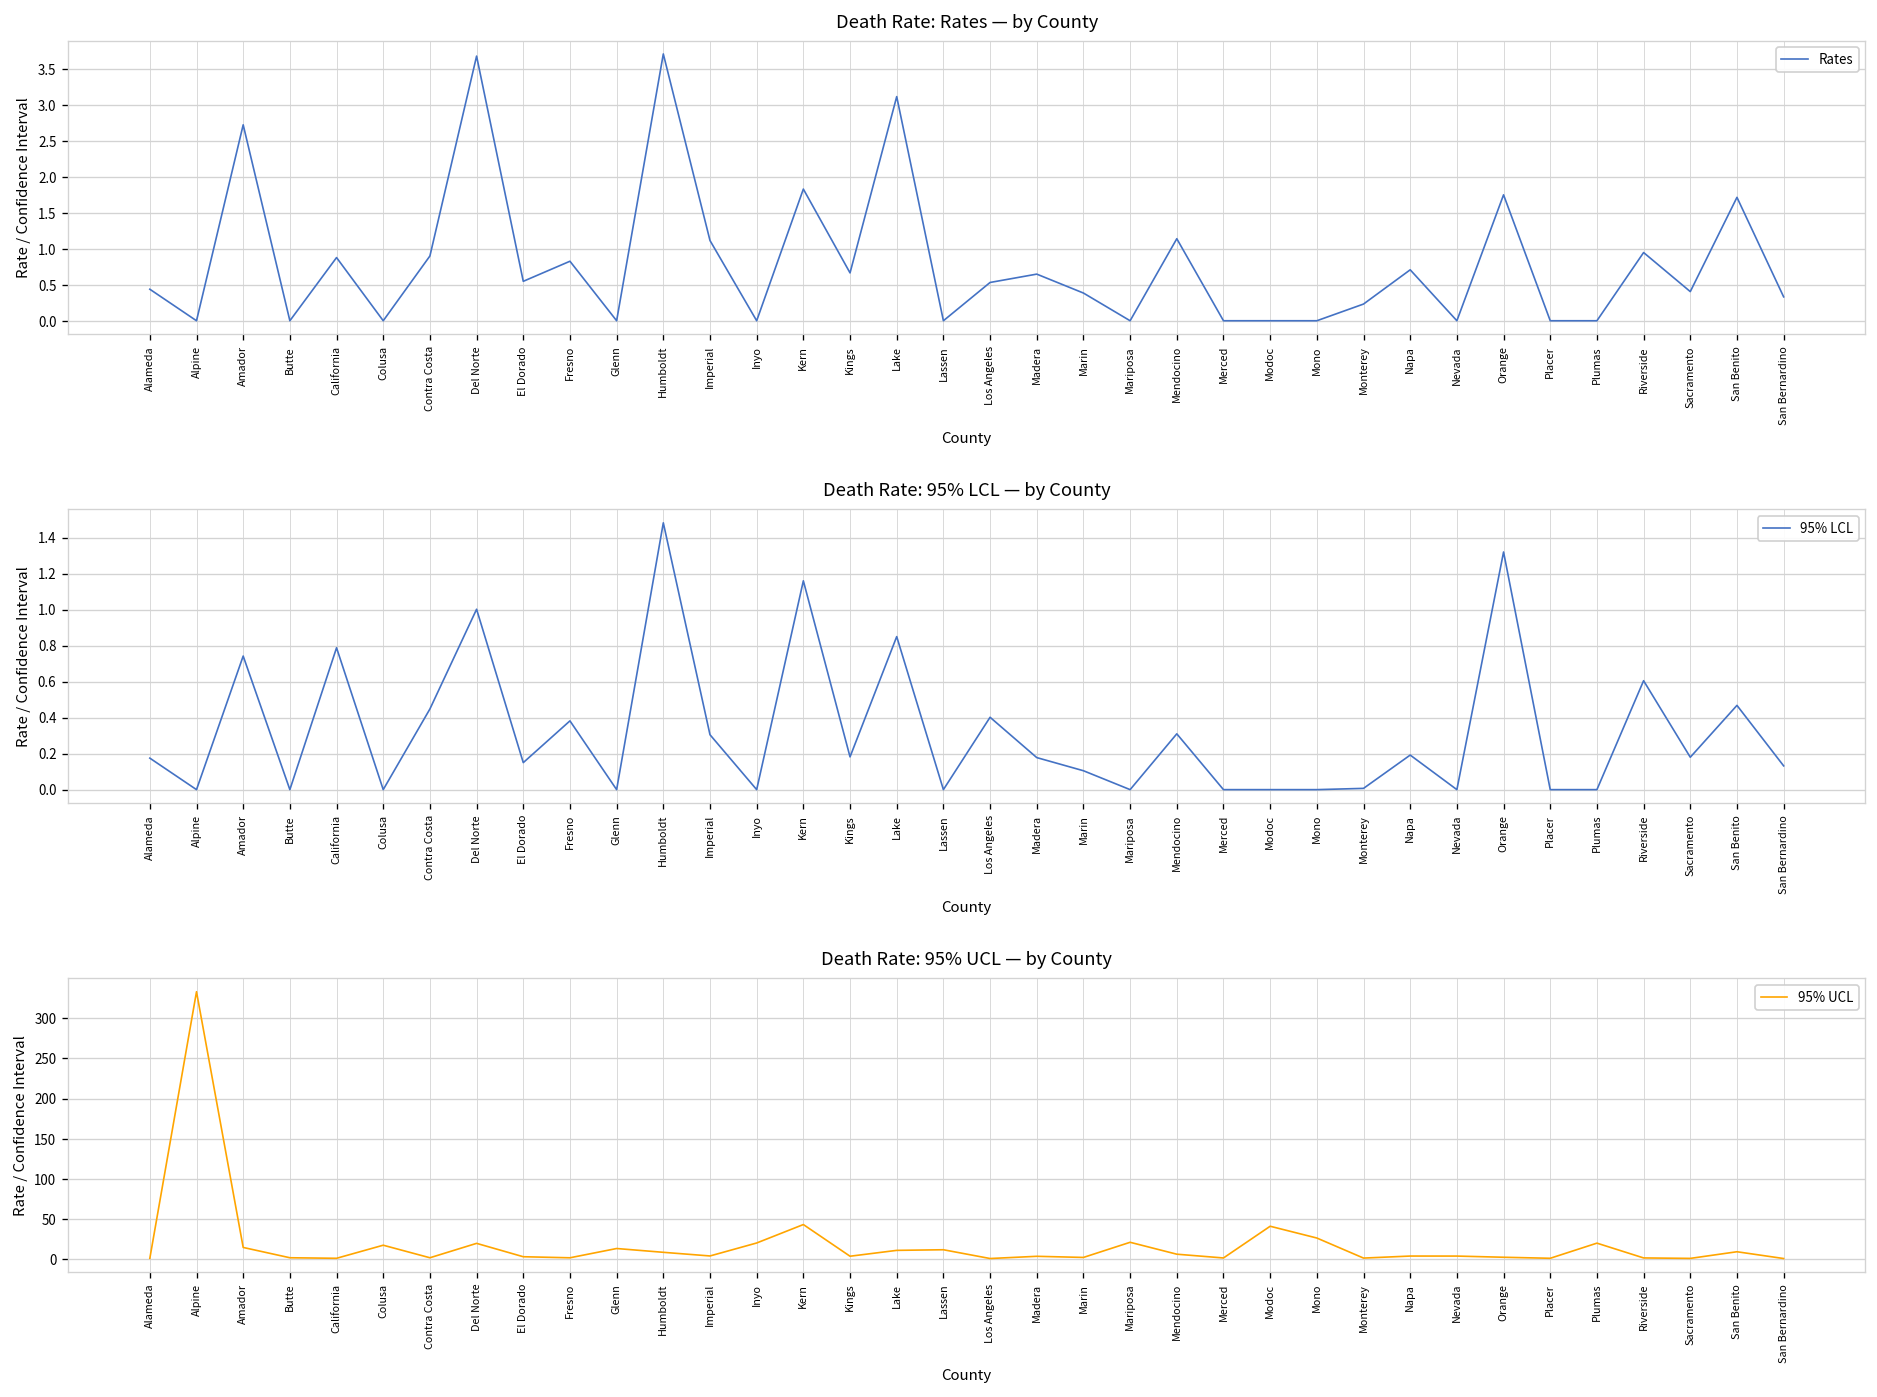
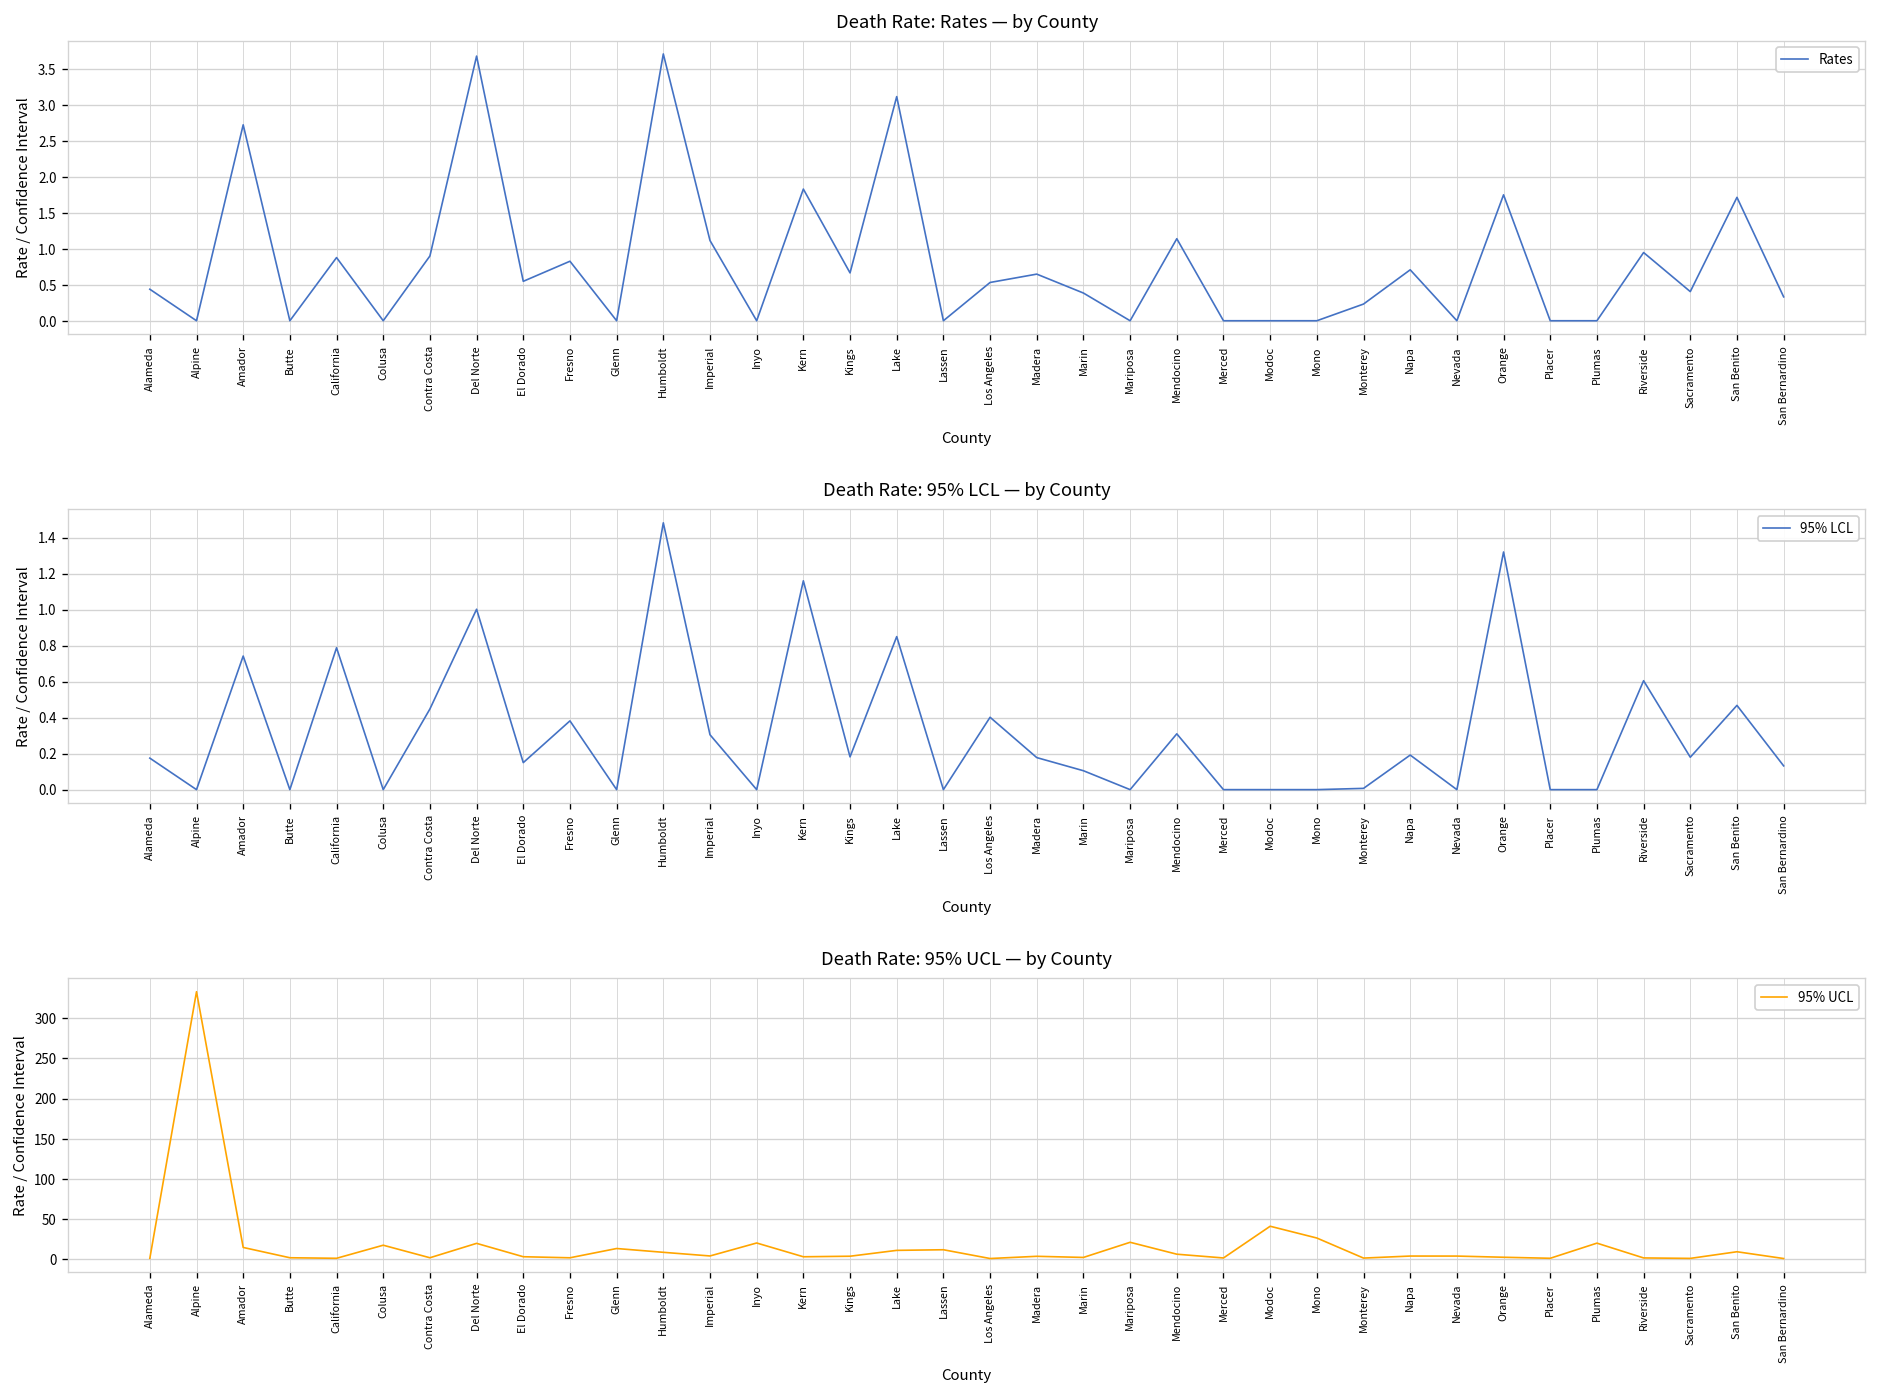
Death Rate: 95% UCL — by County, Kern: 40 -> 0
